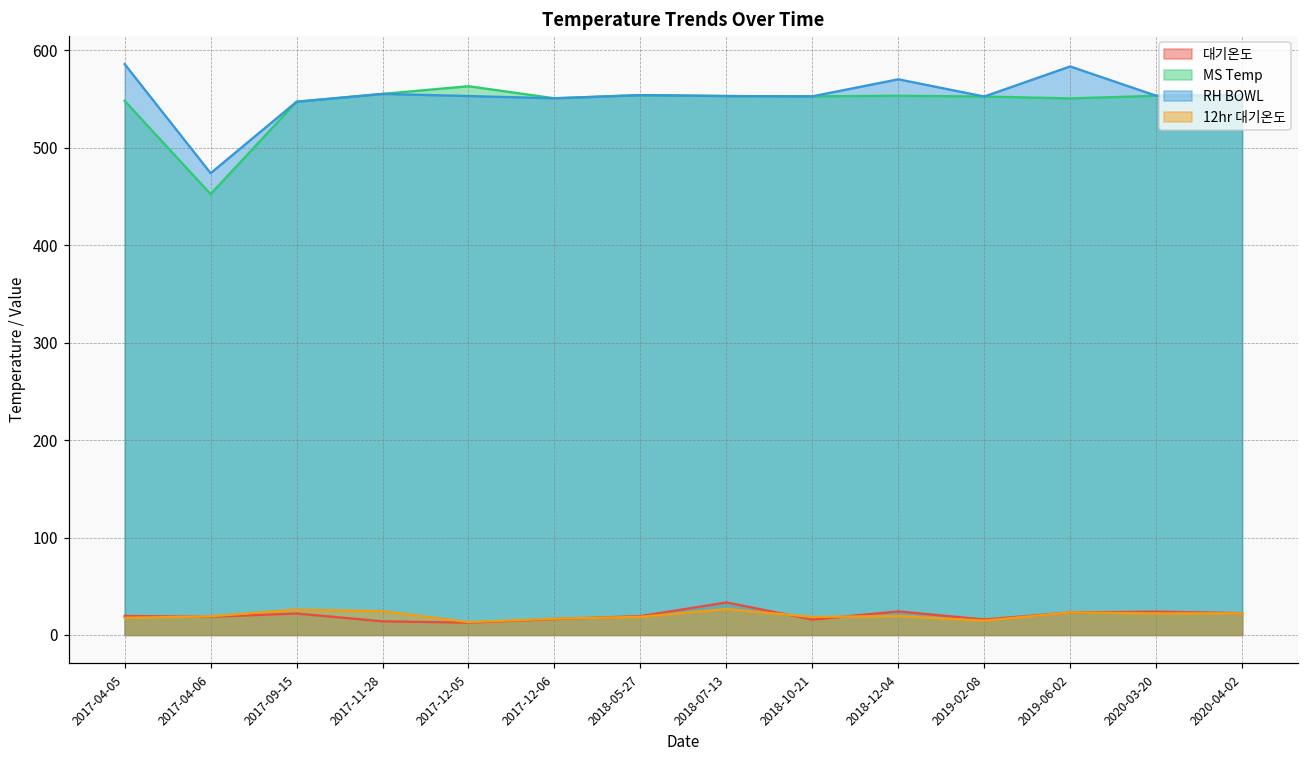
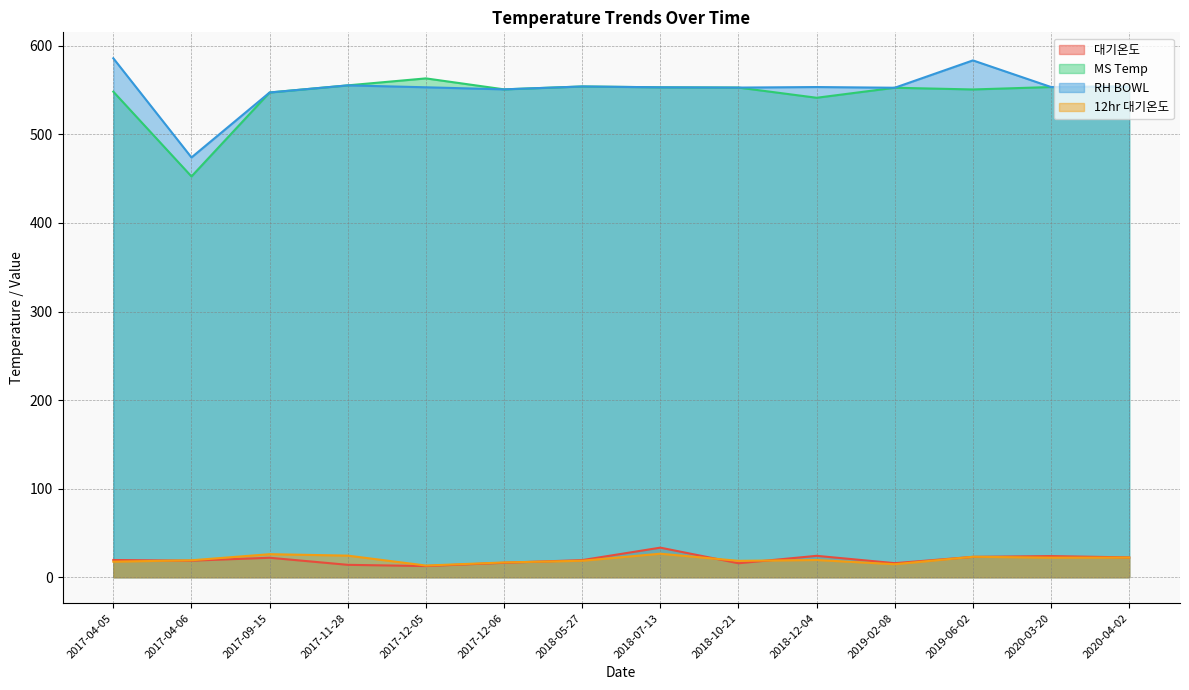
MS Temp, 2018-12-04: 550 -> 540
RH BOWL, 2018-12-04: 570 -> 550
